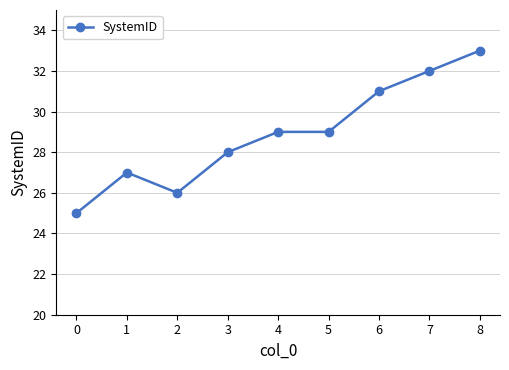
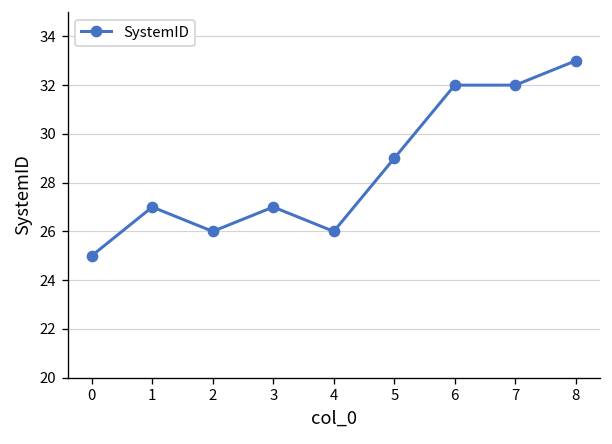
3: 28 -> 27
4: 29 -> 26
6: 31 -> 32
